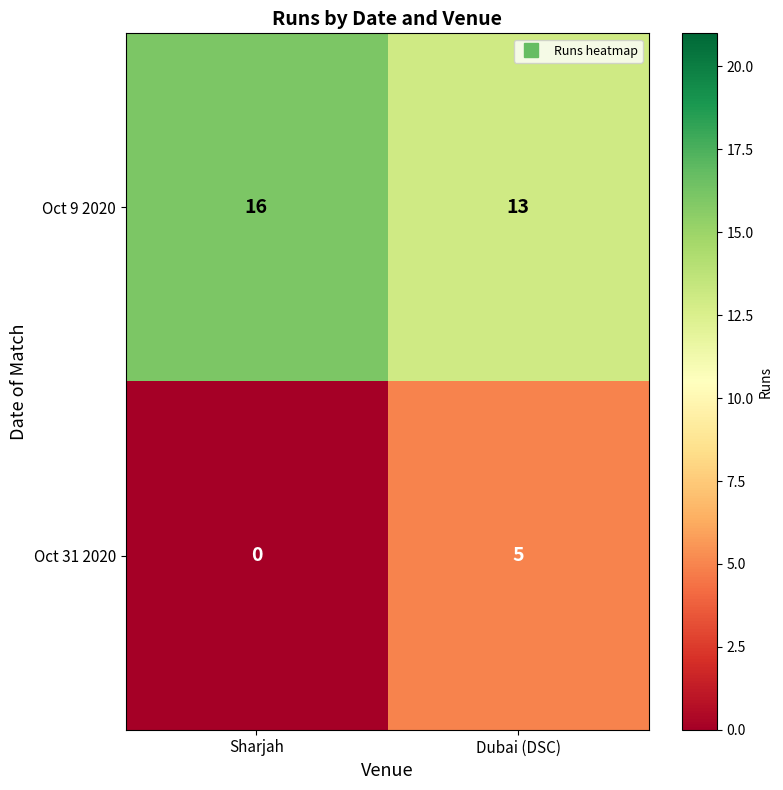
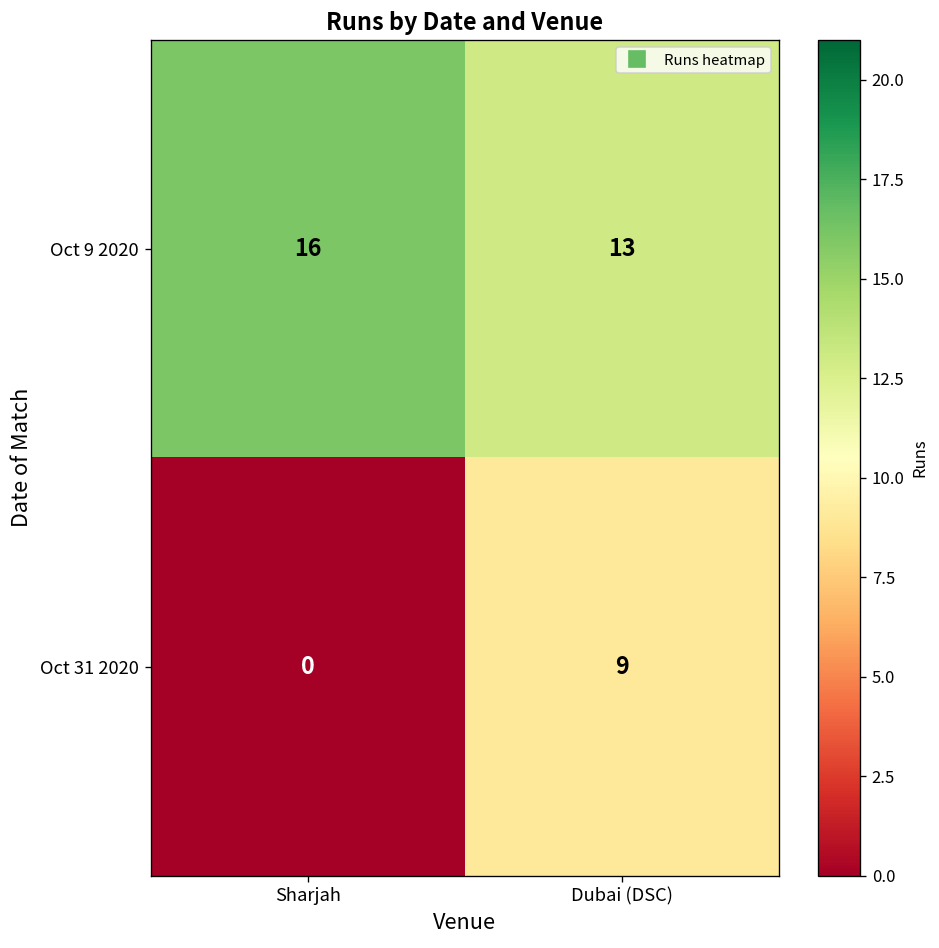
Oct 31 2020, Dubai (DSC): 5 -> 9
